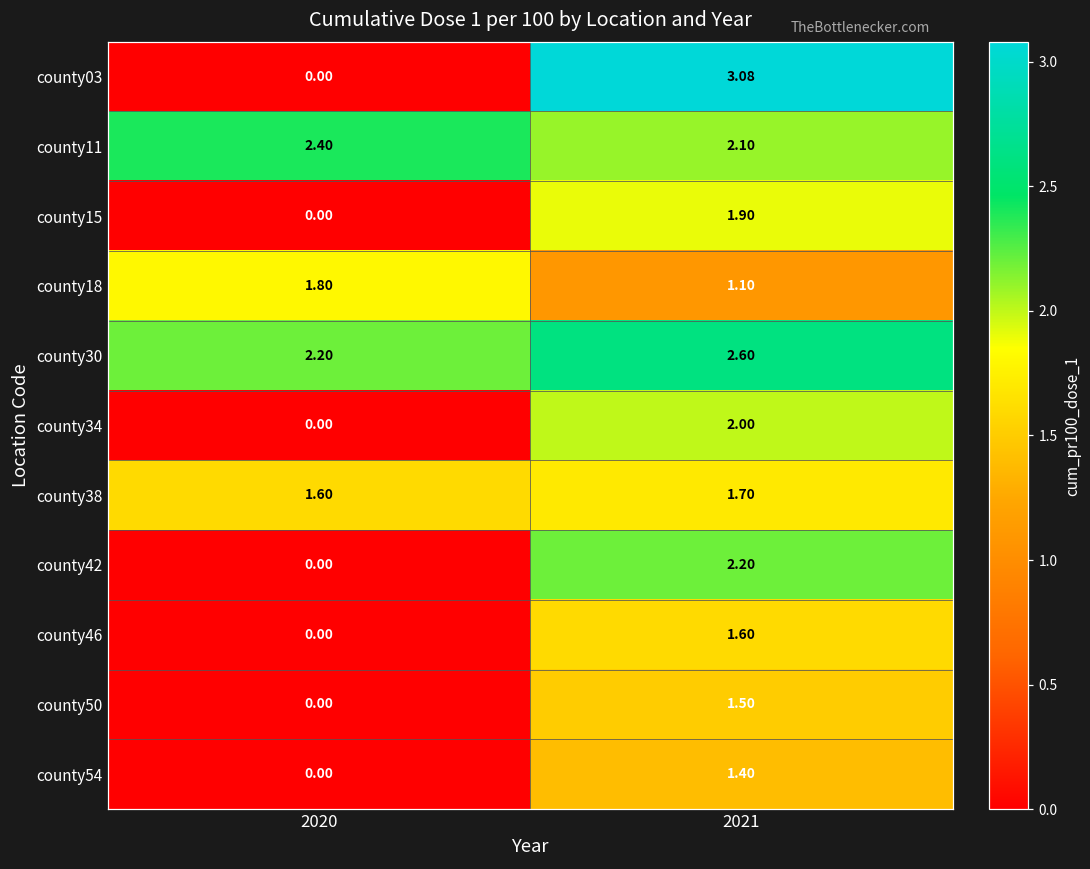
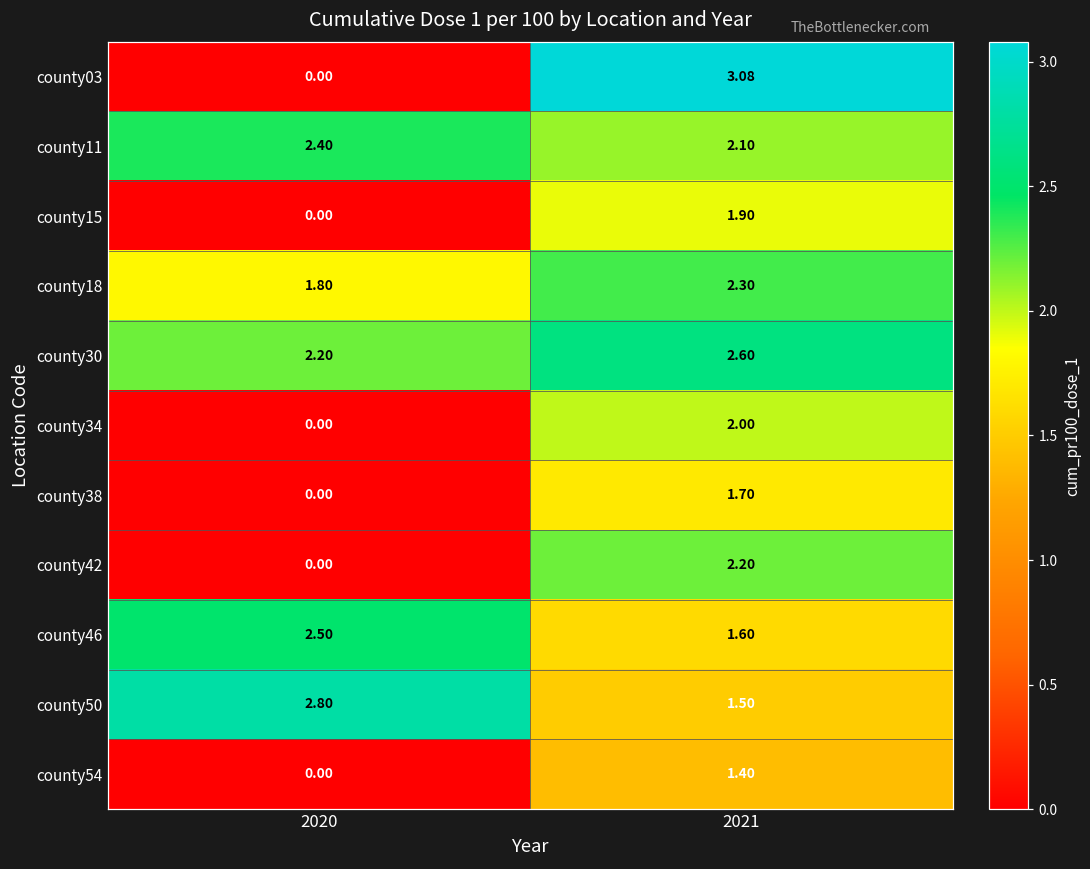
county18, 2021: 1.10 -> 2.30
county38, 2020: 1.60 -> 0.00
county46, 2020: 0.00 -> 2.50
county50, 2020: 0.00 -> 2.80
